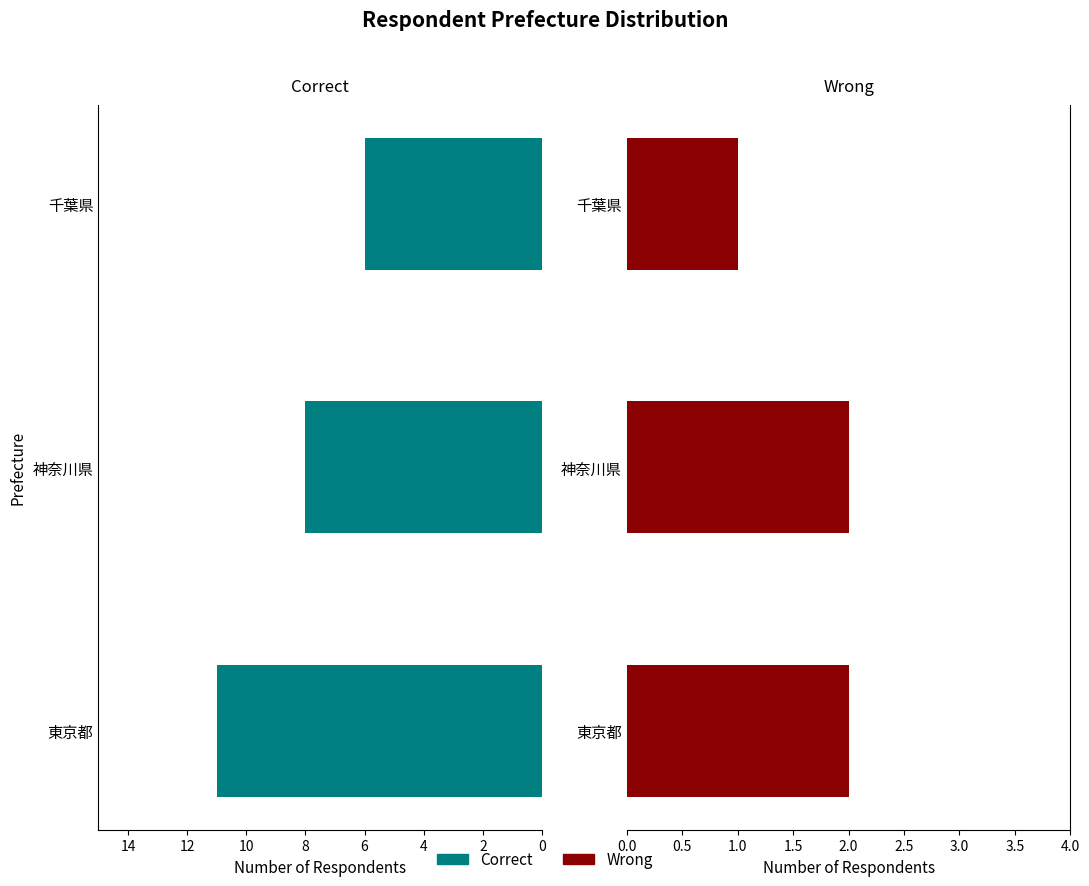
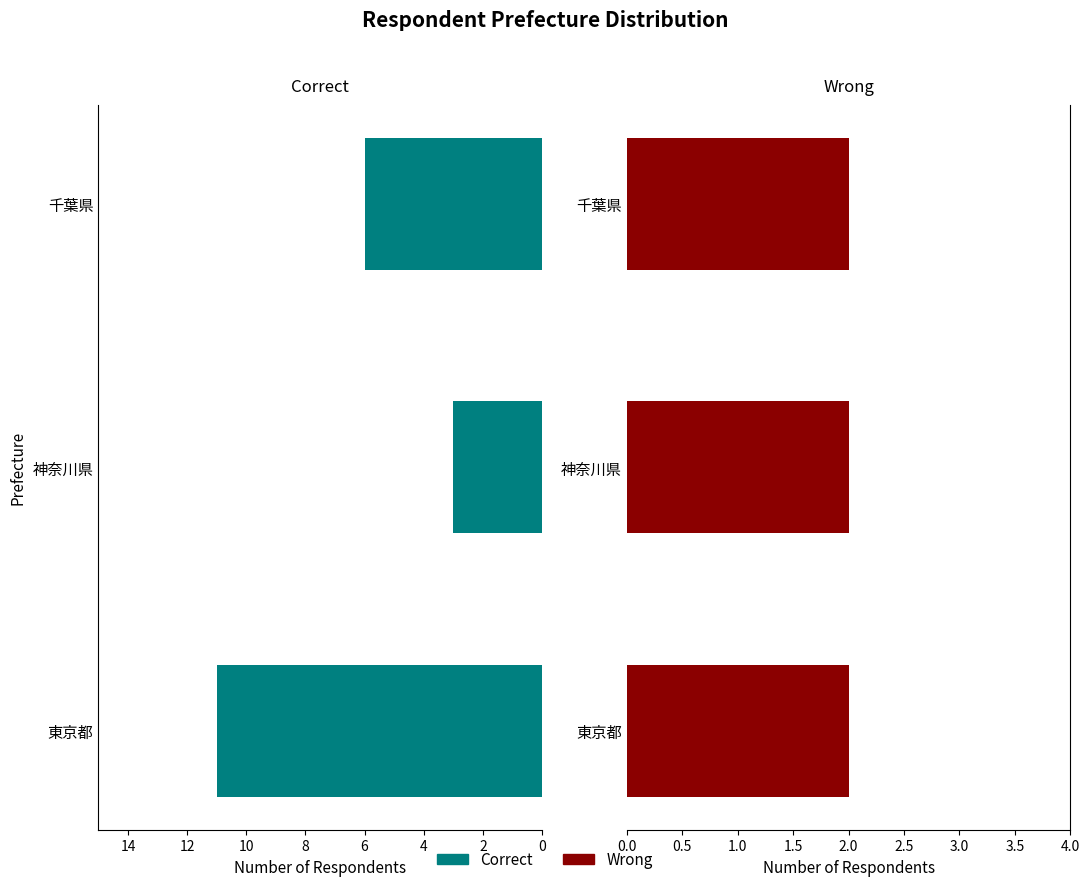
Correct, 神奈川県: 8 -> 3
Wrong, 千葉県: 1 -> 2
